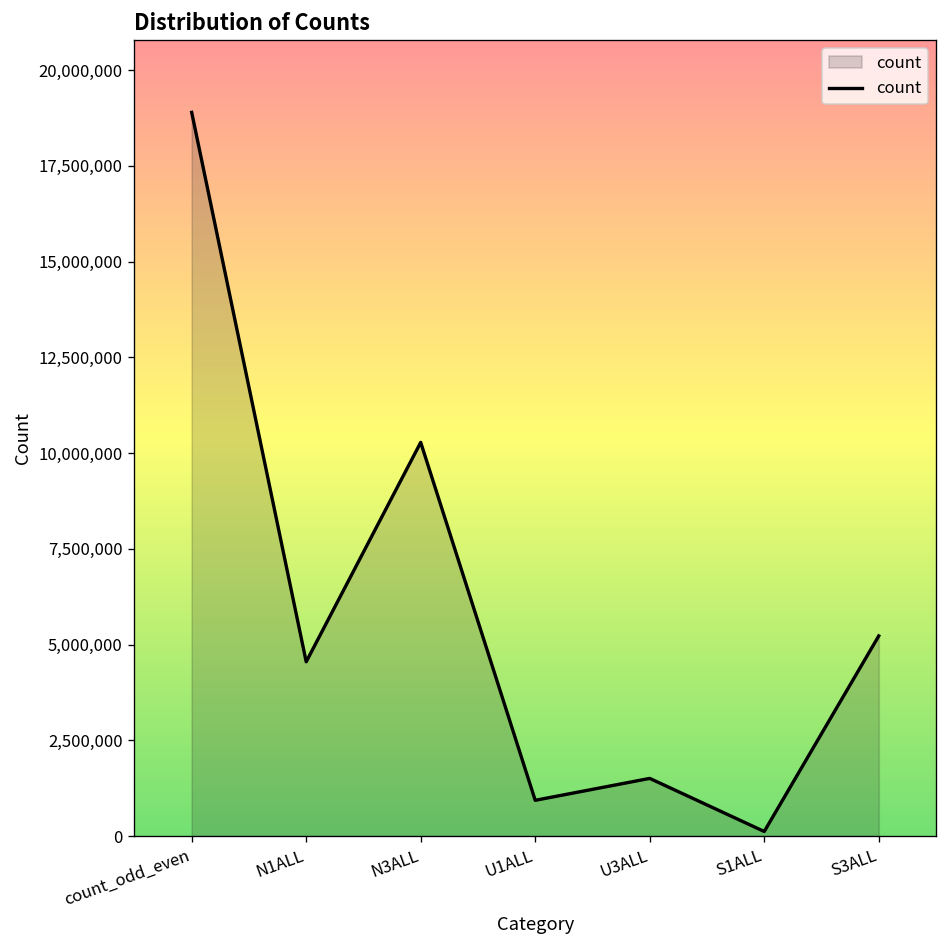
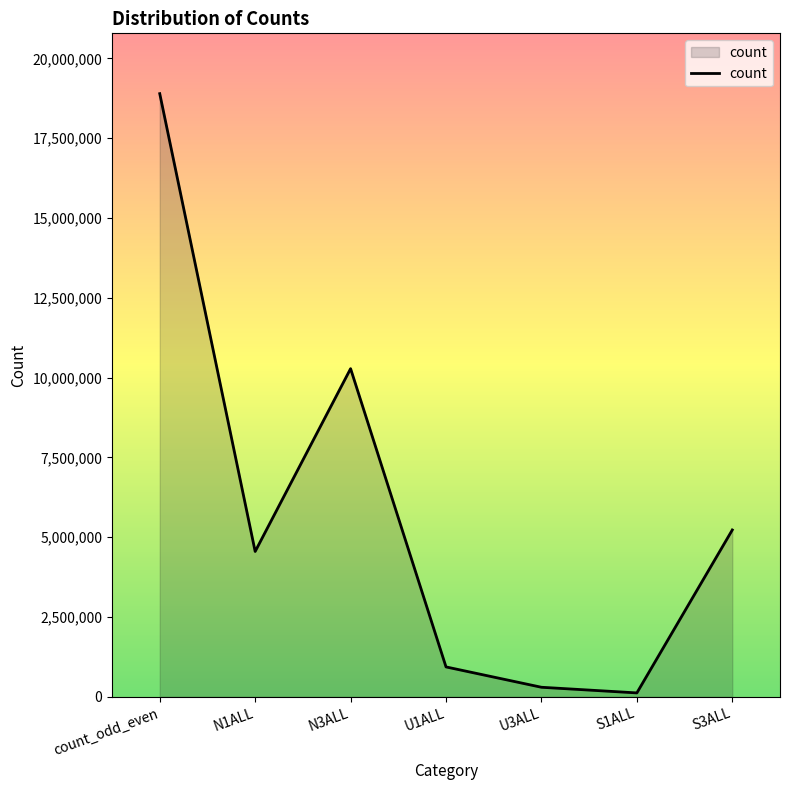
U3ALL: 1,500,000 -> 300,000
